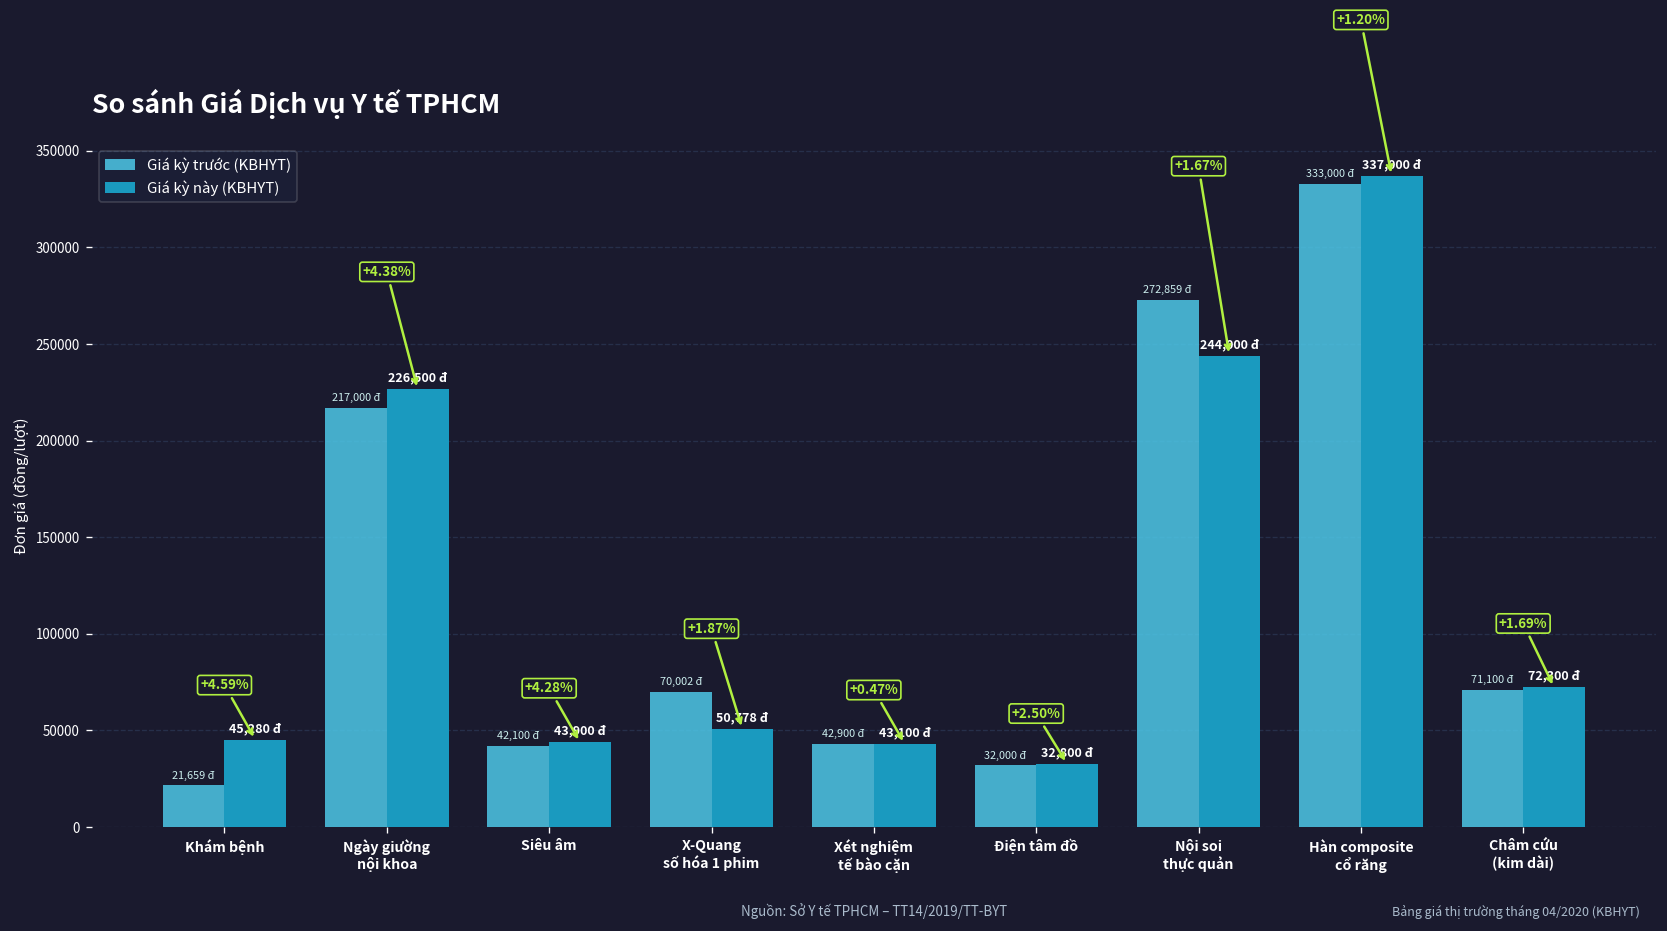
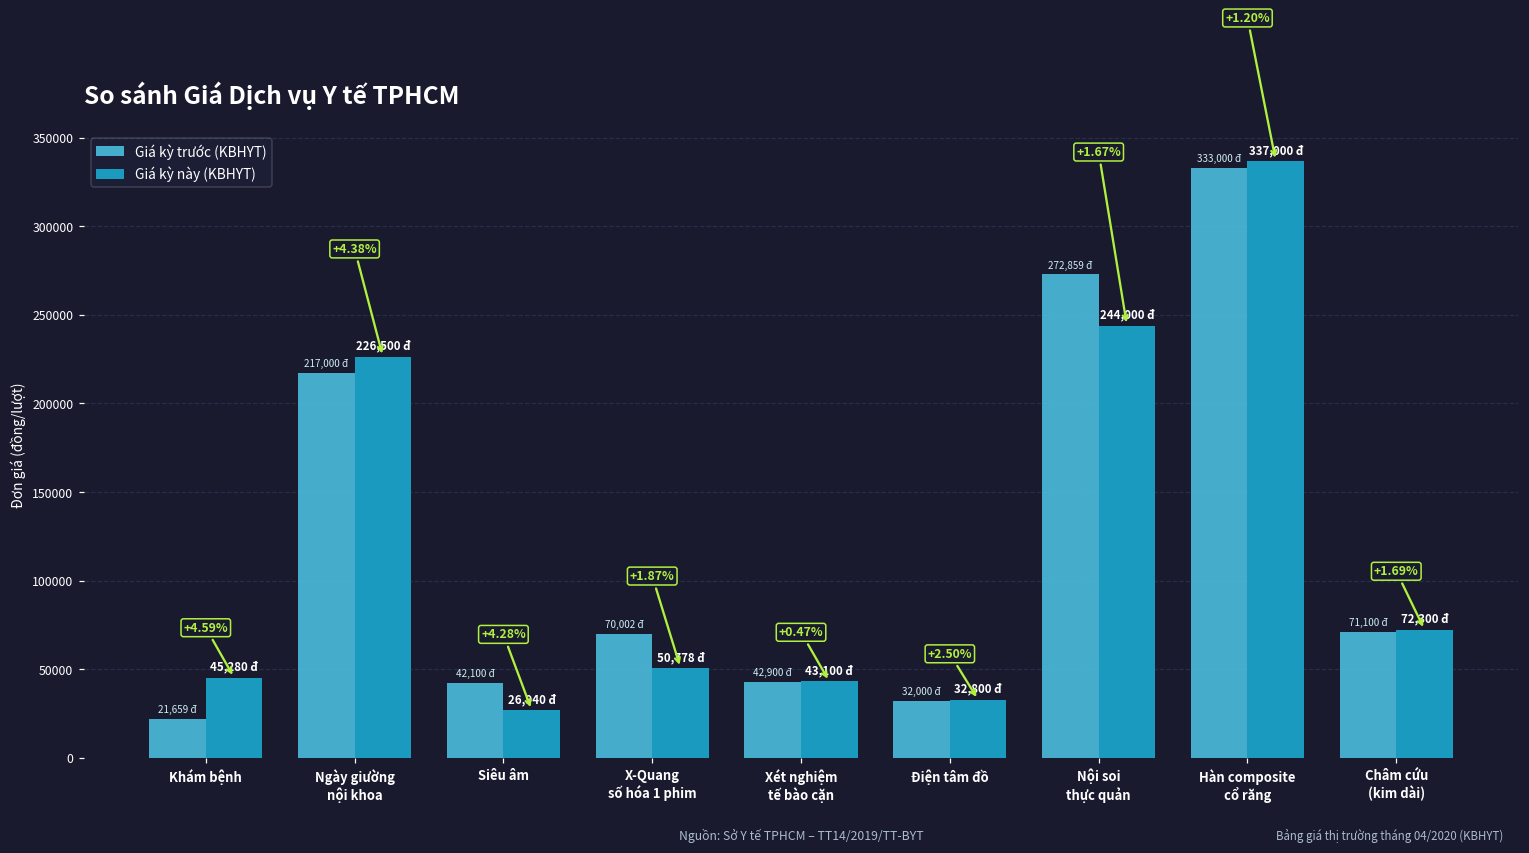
Giá kỳ này (KBHYT), Siêu âm: 43,900 -> 26,940
